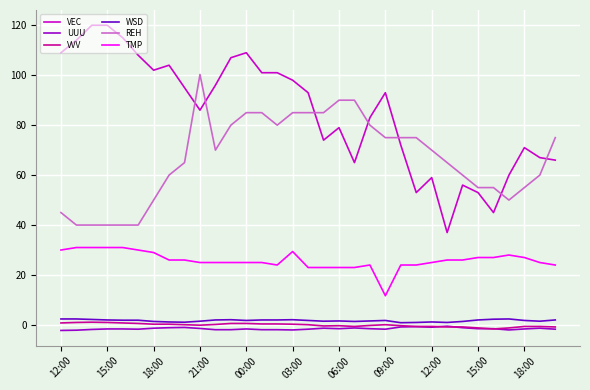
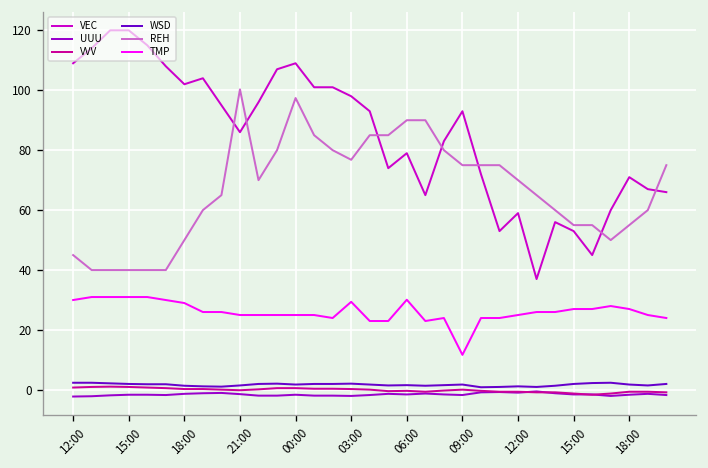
REH, 00:00: 85 -> 97
REH, 03:00: 85 -> 77
TMP, 06:00: 23 -> 30
